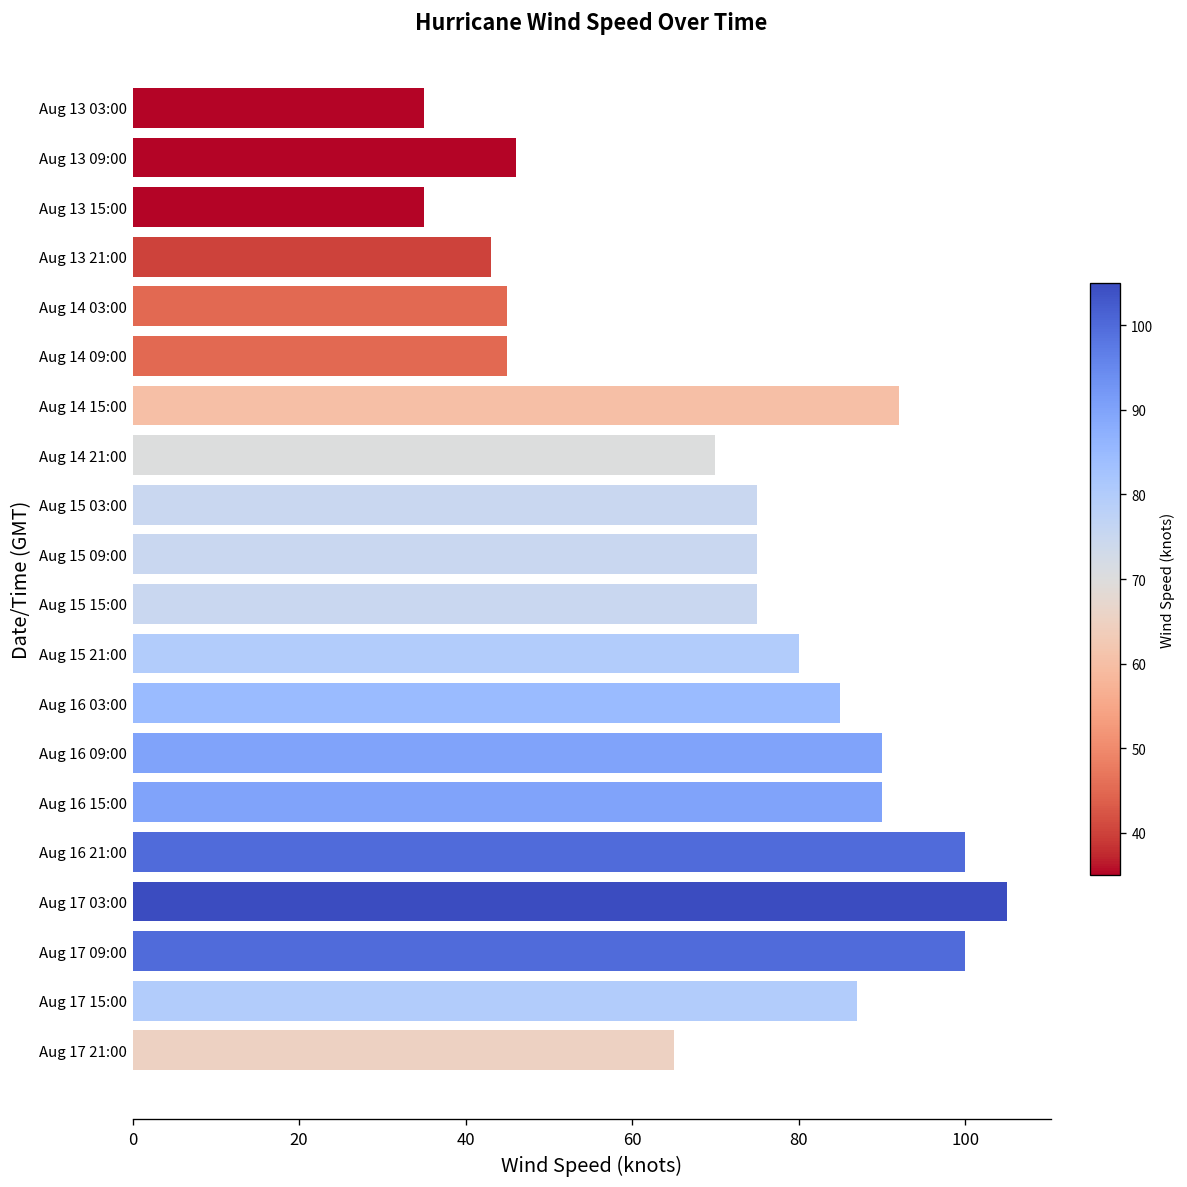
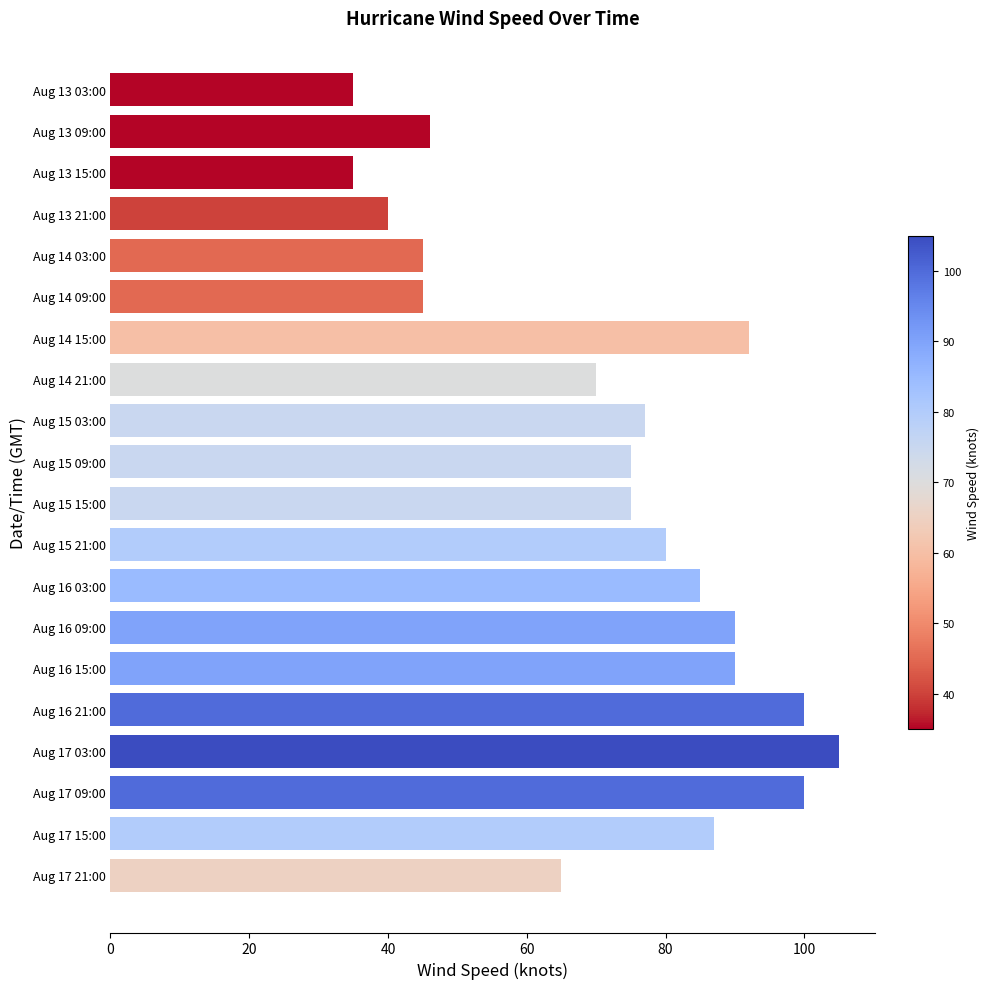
Aug 13 21:00: 43 -> 40
Aug 15 03:00: 75 -> 77
